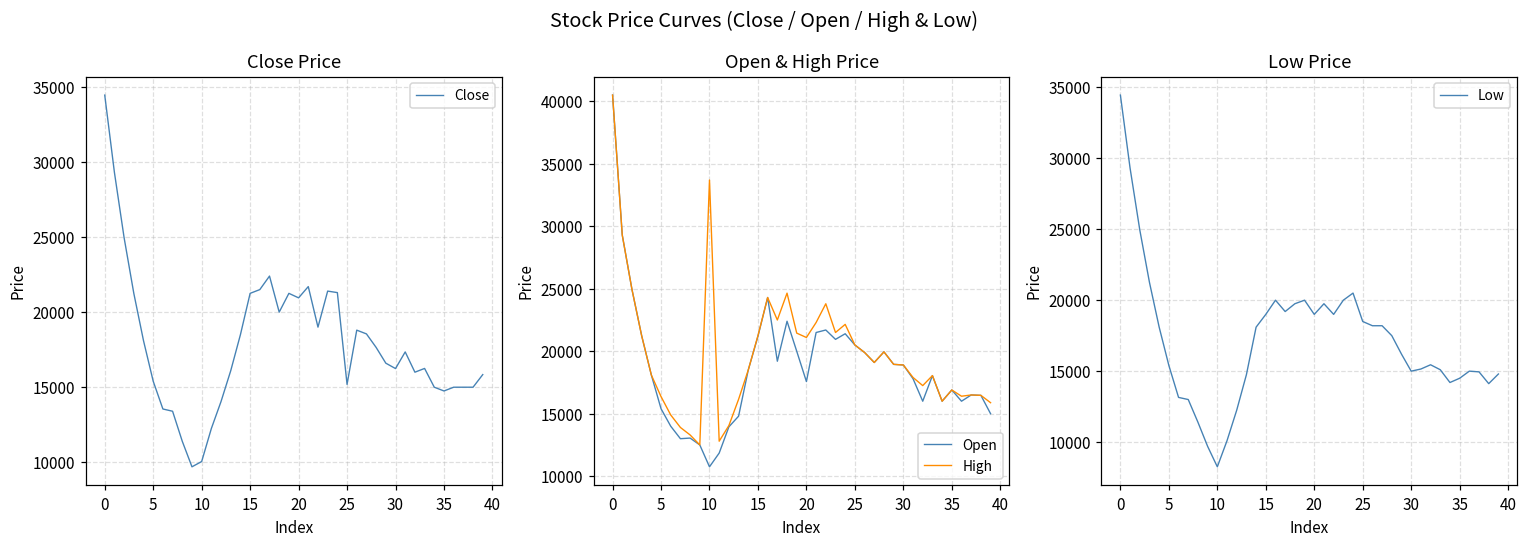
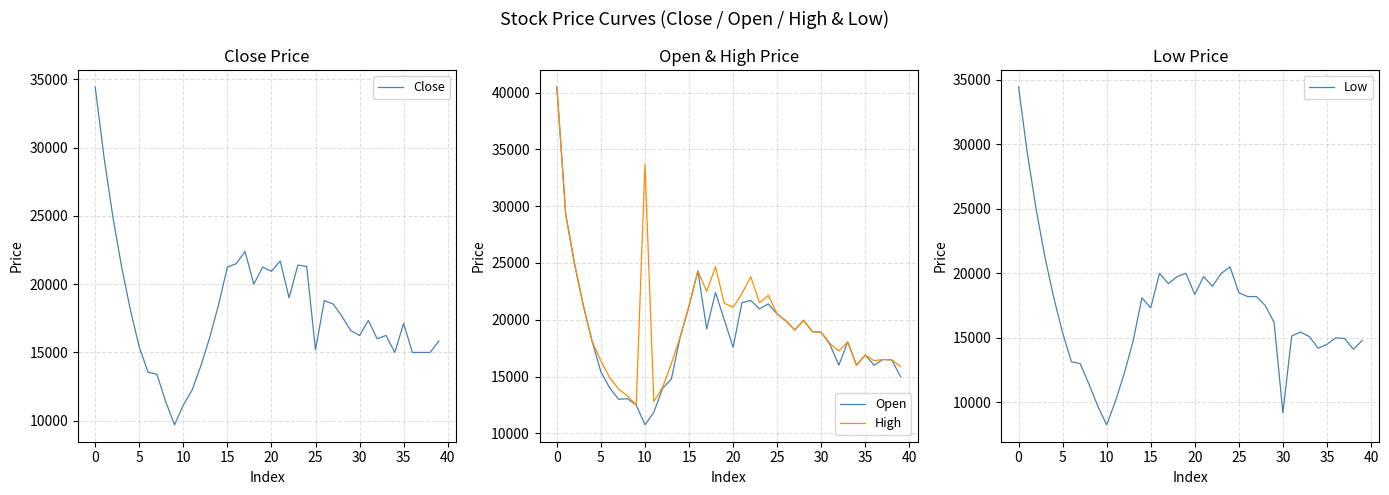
Close Price, 10: 10100 -> 11200
Close Price, 35: 14800 -> 17100
Low Price, 15: 19000 -> 17300
Low Price, 20: 19000 -> 18400
Low Price, 30: 15000 -> 9200
